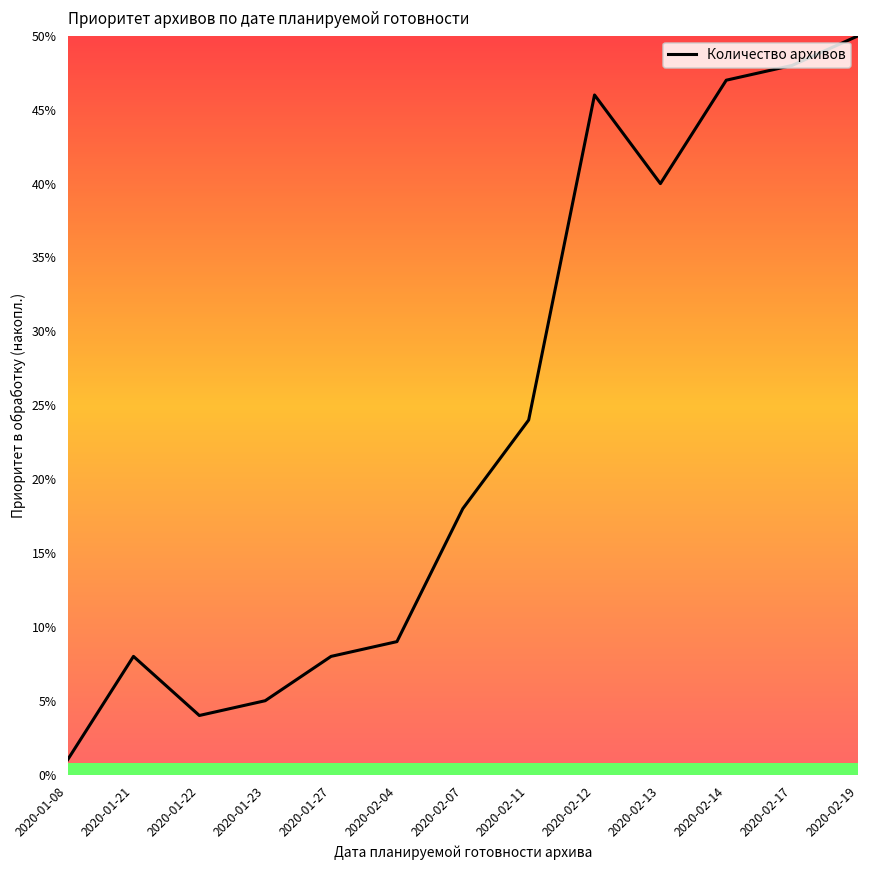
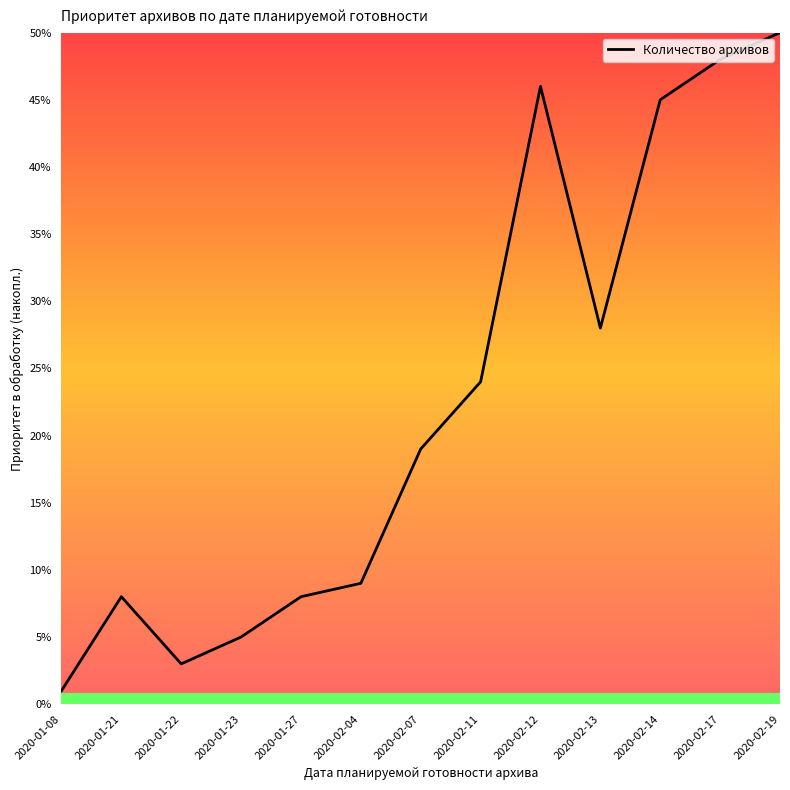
2020-01-22: 4% -> 3%
2020-02-07: 18% -> 19%
2020-02-13: 40% -> 28%
2020-02-14: 47% -> 45%
